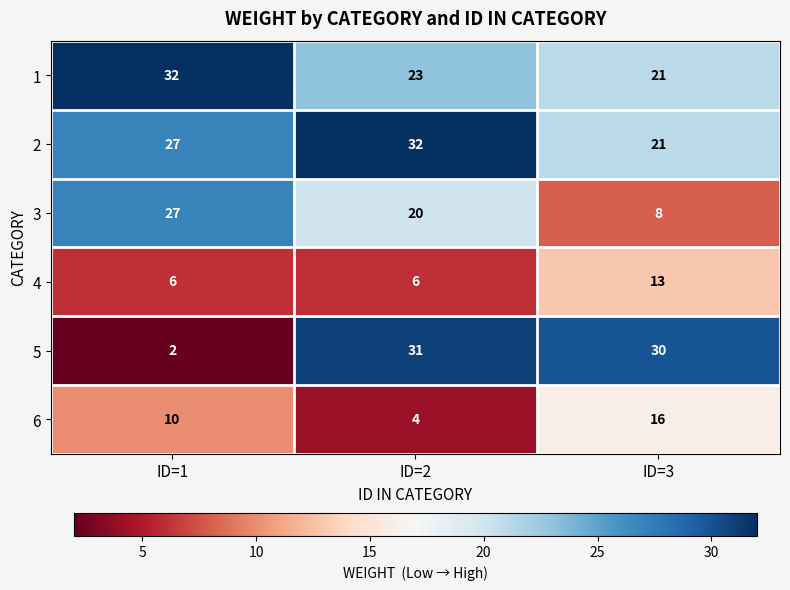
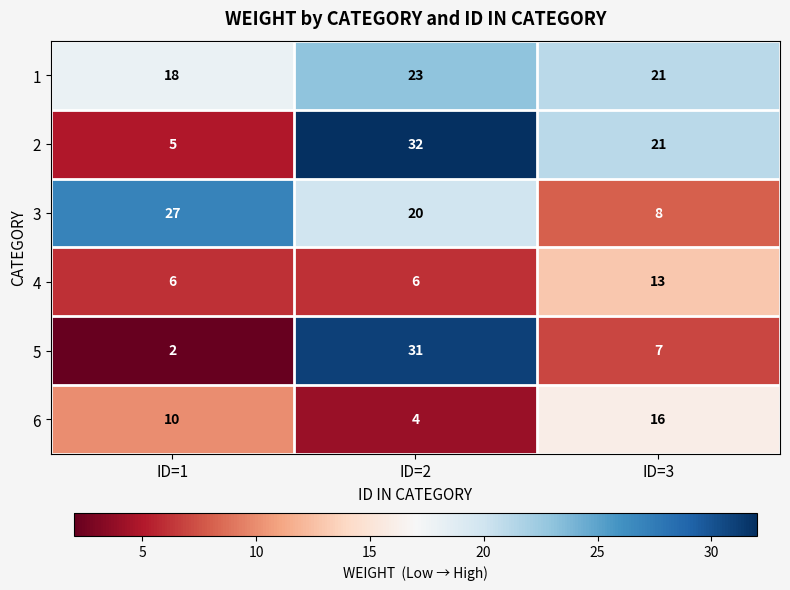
1, ID=1: 32 -> 18
2, ID=1: 27 -> 5
5, ID=3: 30 -> 7
